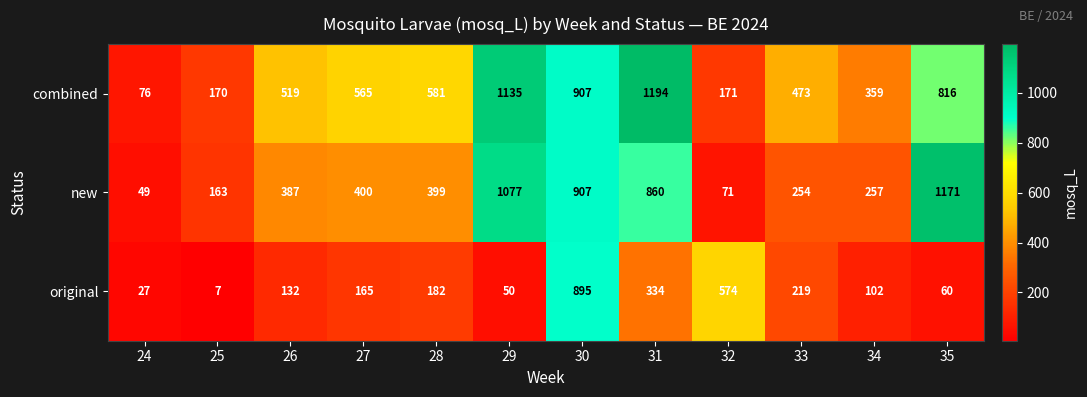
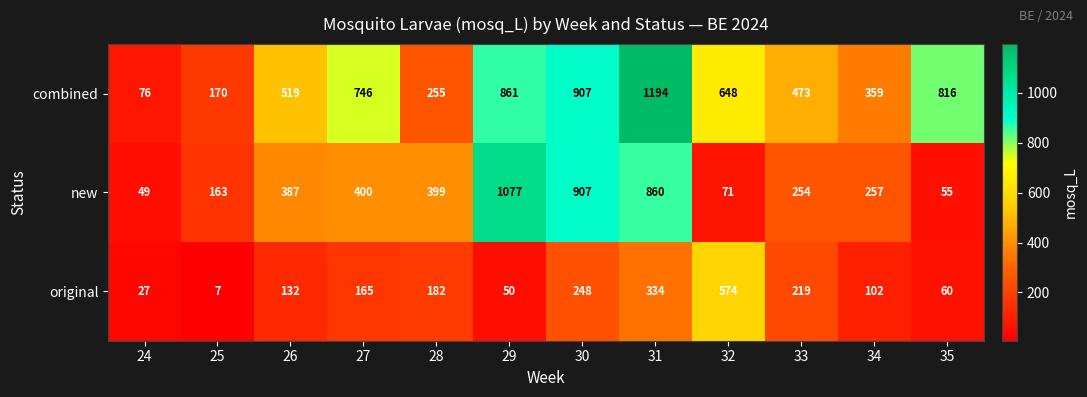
combined, 27: 565 -> 746
combined, 28: 581 -> 255
combined, 29: 1135 -> 861
combined, 32: 171 -> 648
new, 35: 1171 -> 55
original, 30: 895 -> 248
